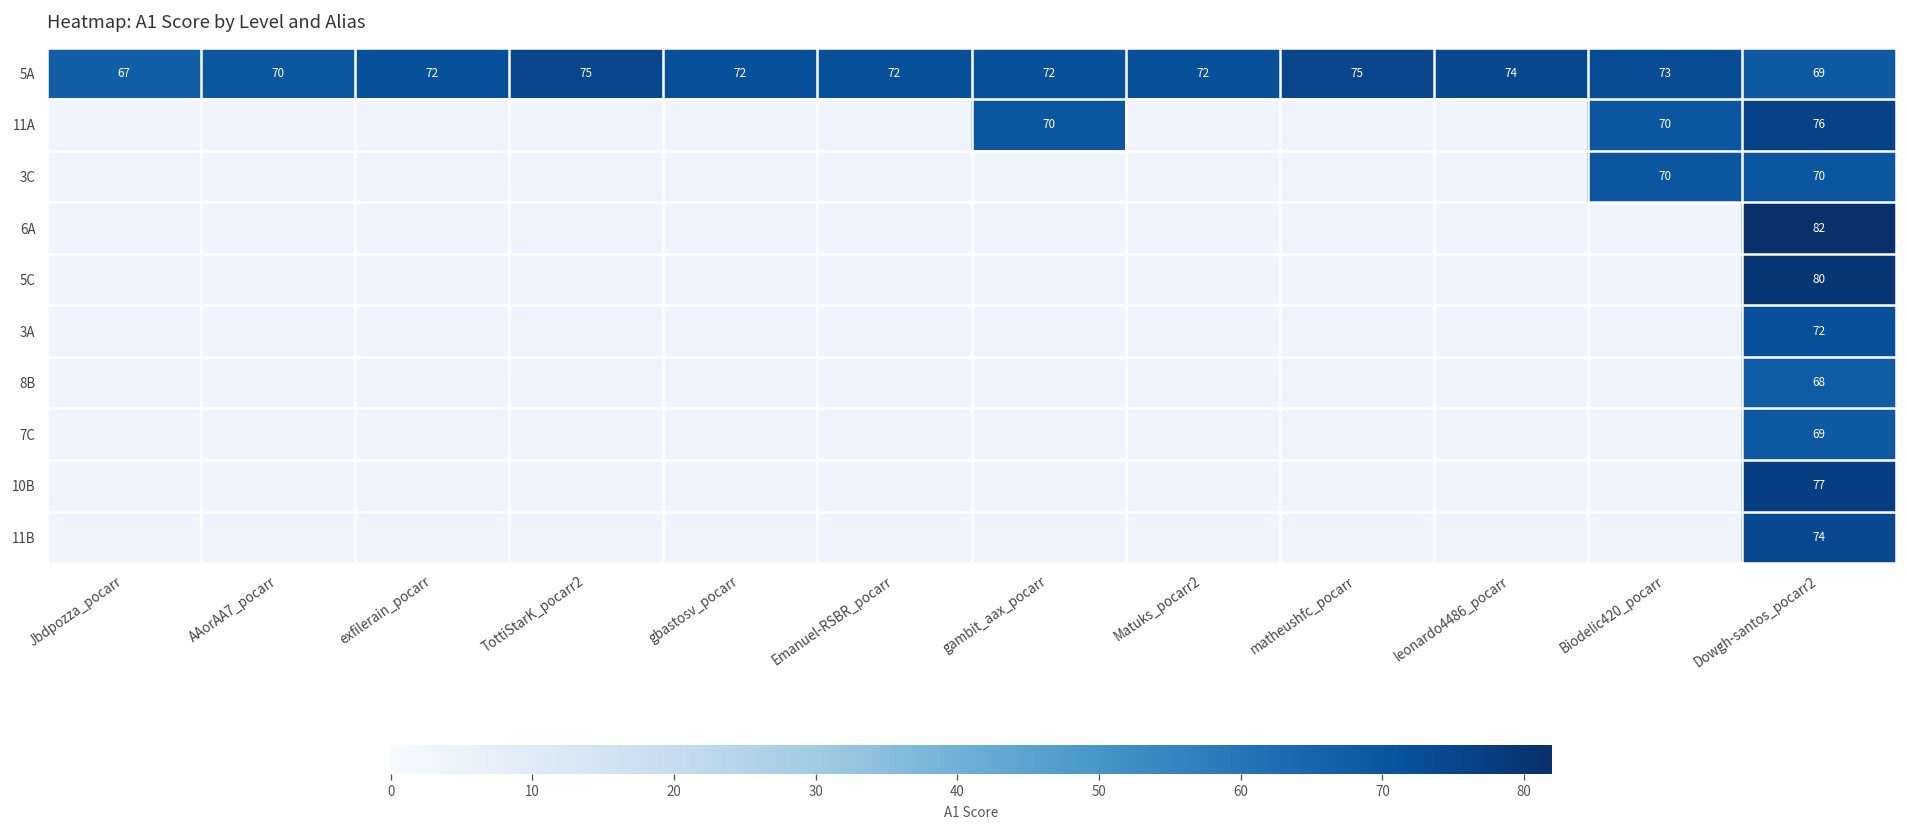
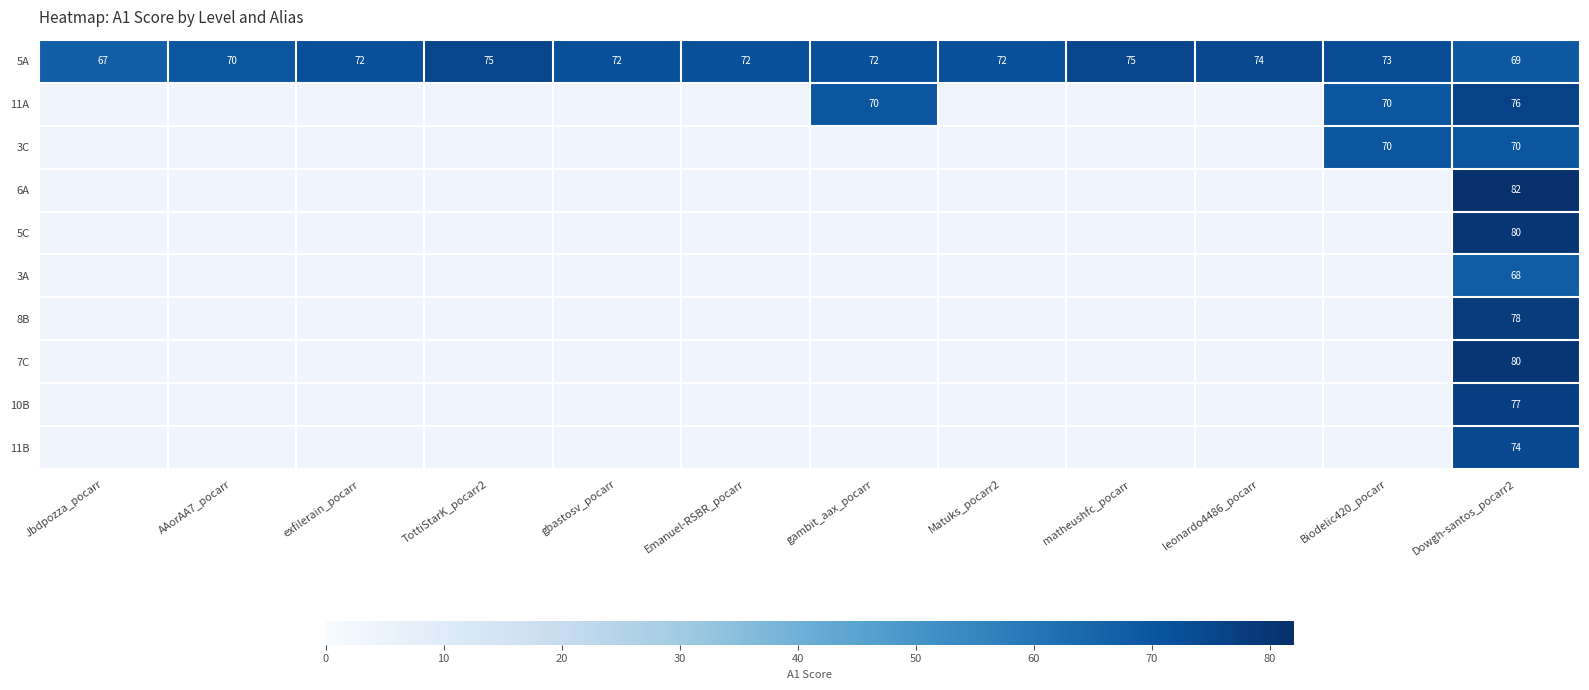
3A, Dowgh-santos_pocarr2: 72 -> 68
8B, Dowgh-santos_pocarr2: 68 -> 78
7C, Dowgh-santos_pocarr2: 69 -> 80
